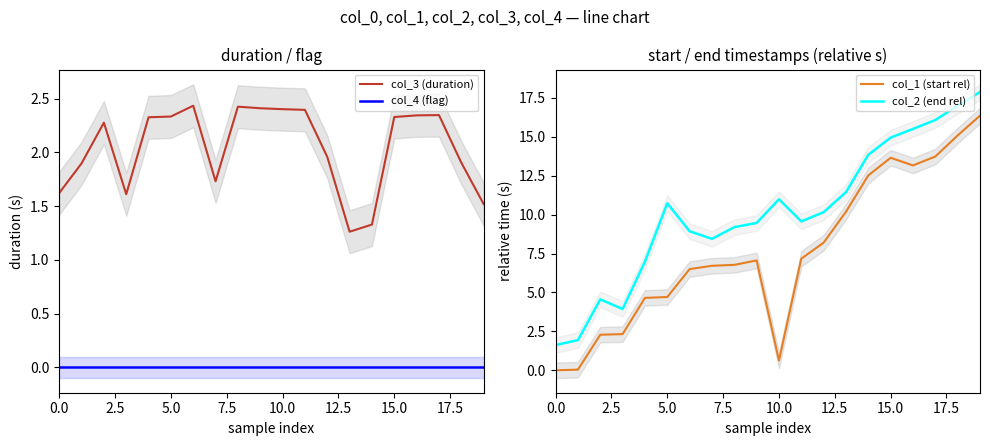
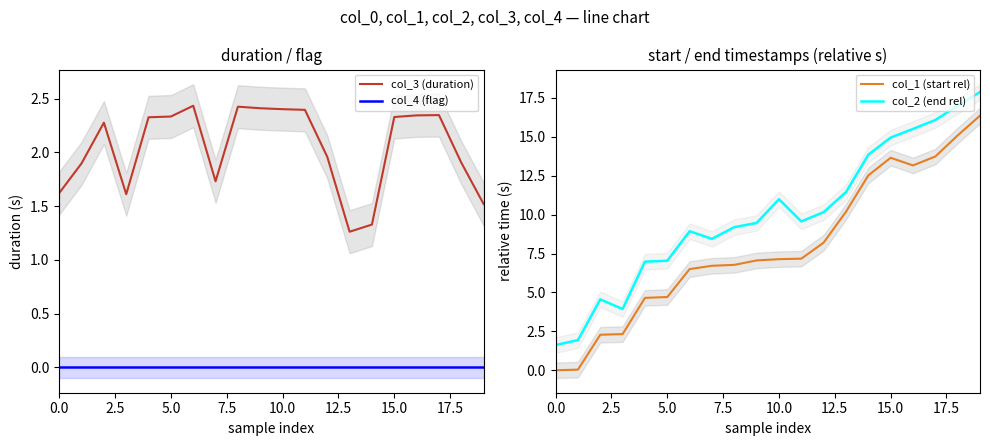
start / end timestamps (relative s), col_2 (end rel), 5.0: 10.7 -> 7.0
start / end timestamps (relative s), col_1 (start rel), 10.0: 0.6 -> 7.1
